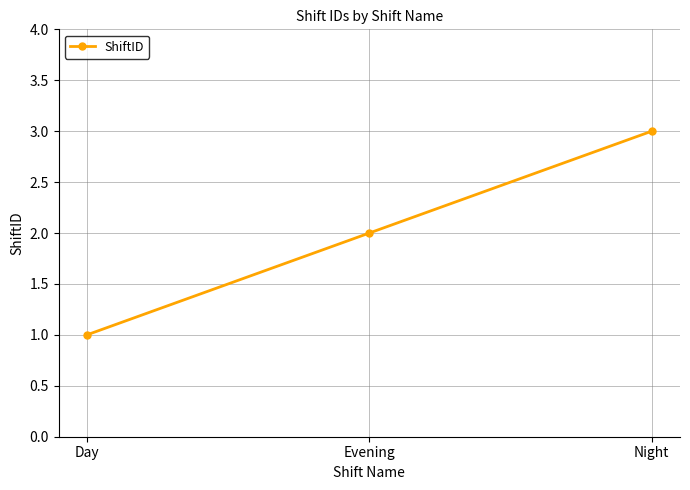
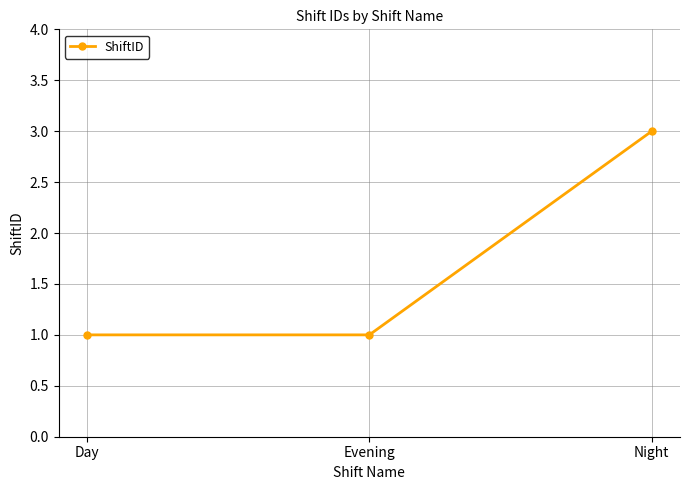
Evening: 2 -> 1
